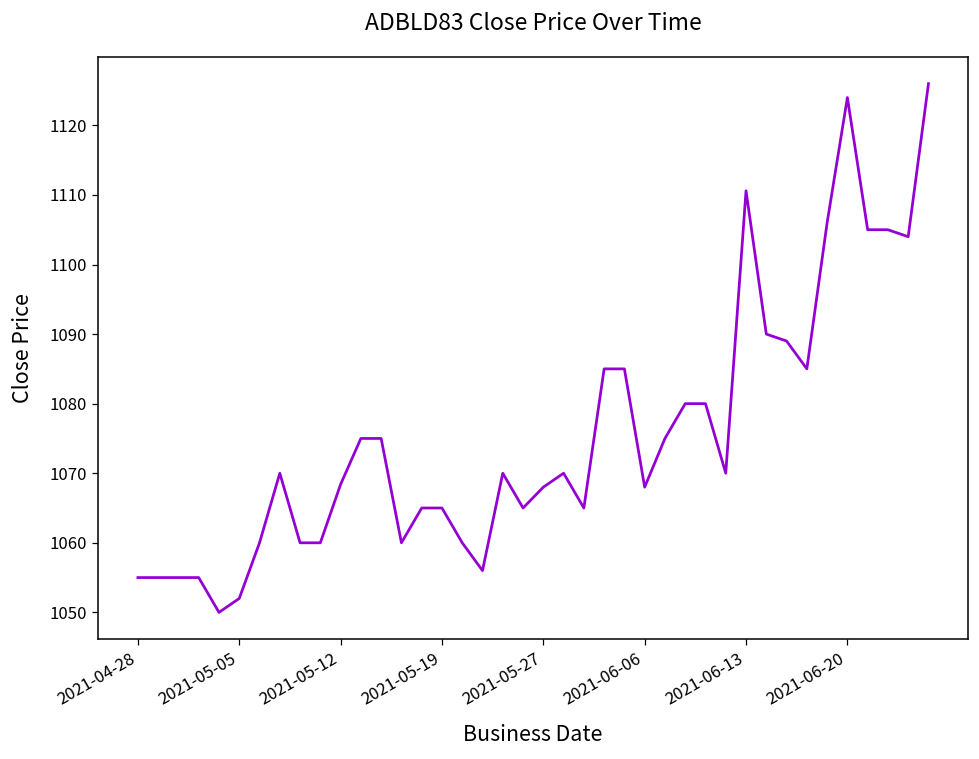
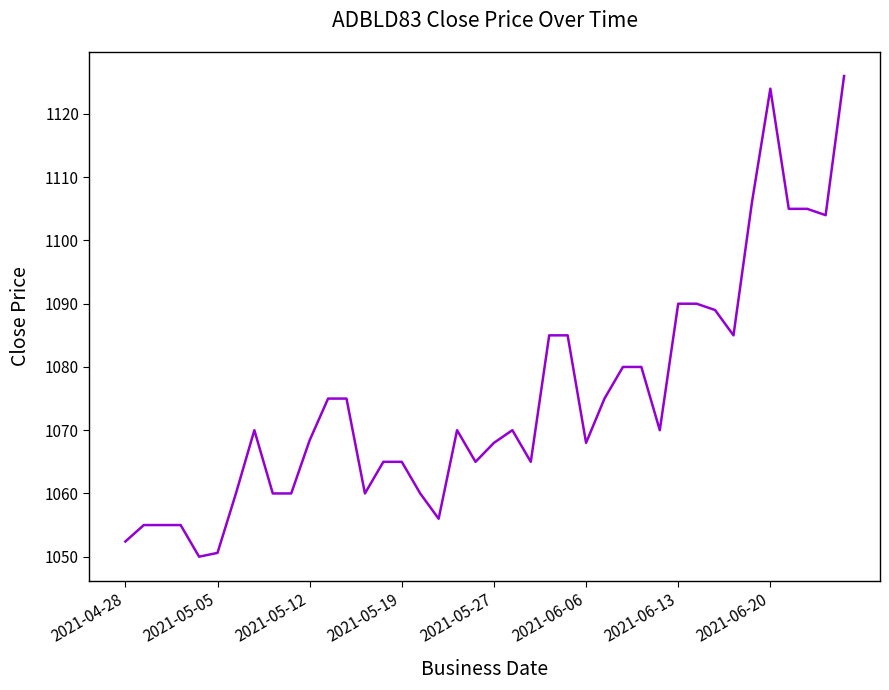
2021-04-28: 1055 -> 1052
2021-05-05: 1052 -> 1051
2021-06-13: 1111 -> 1090
